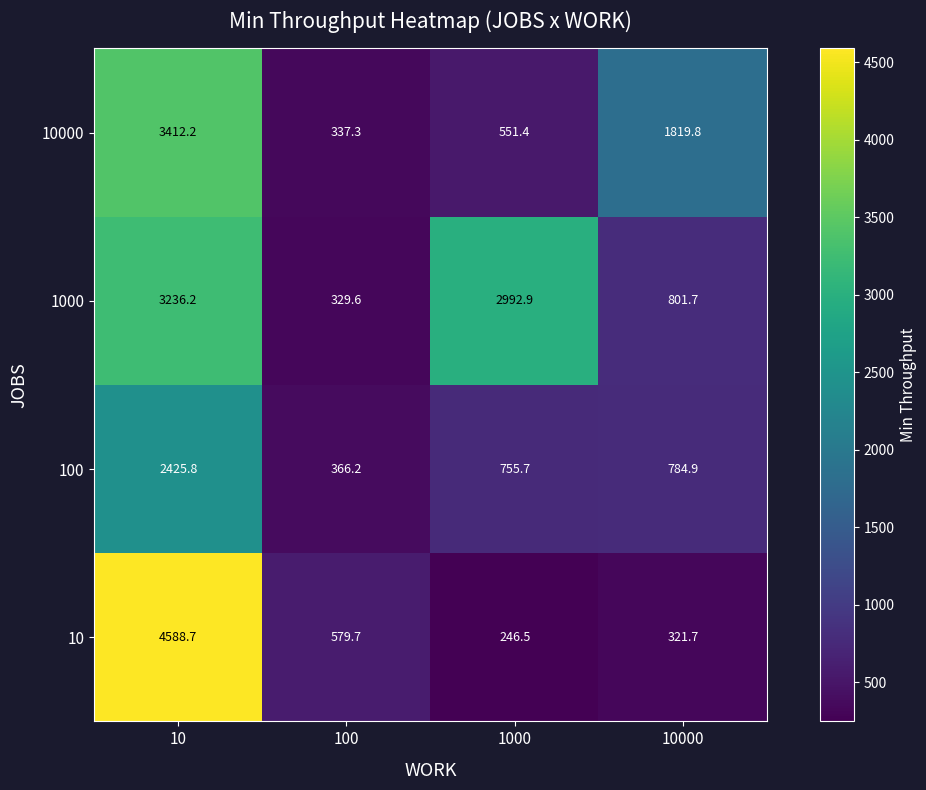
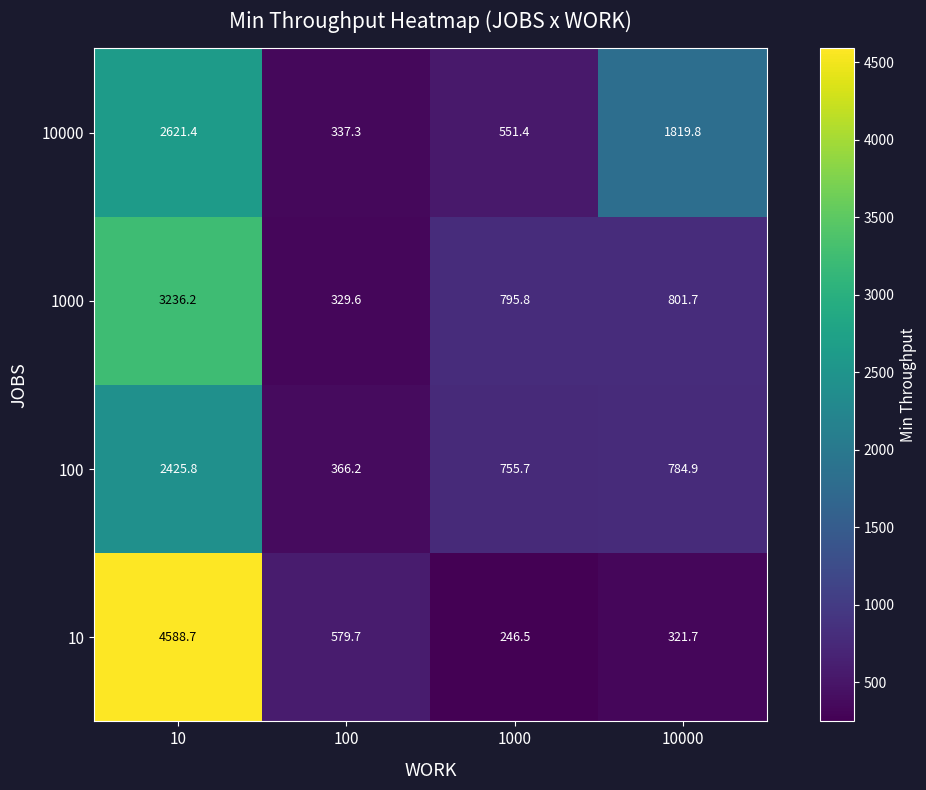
10000, 10: 3412.2 -> 2621.4
1000, 1000: 2992.9 -> 795.8
